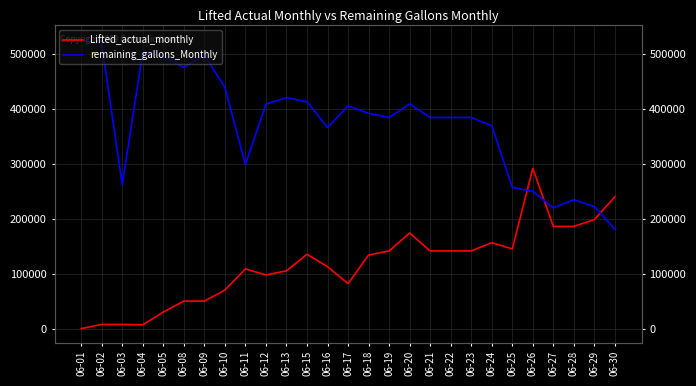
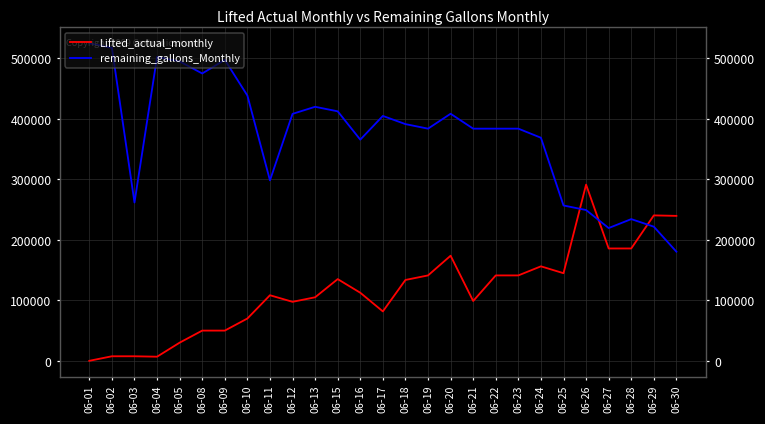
Lifted_actual_monthly, 06-21: 140000 -> 100000
Lifted_actual_monthly, 06-29: 200000 -> 240000
